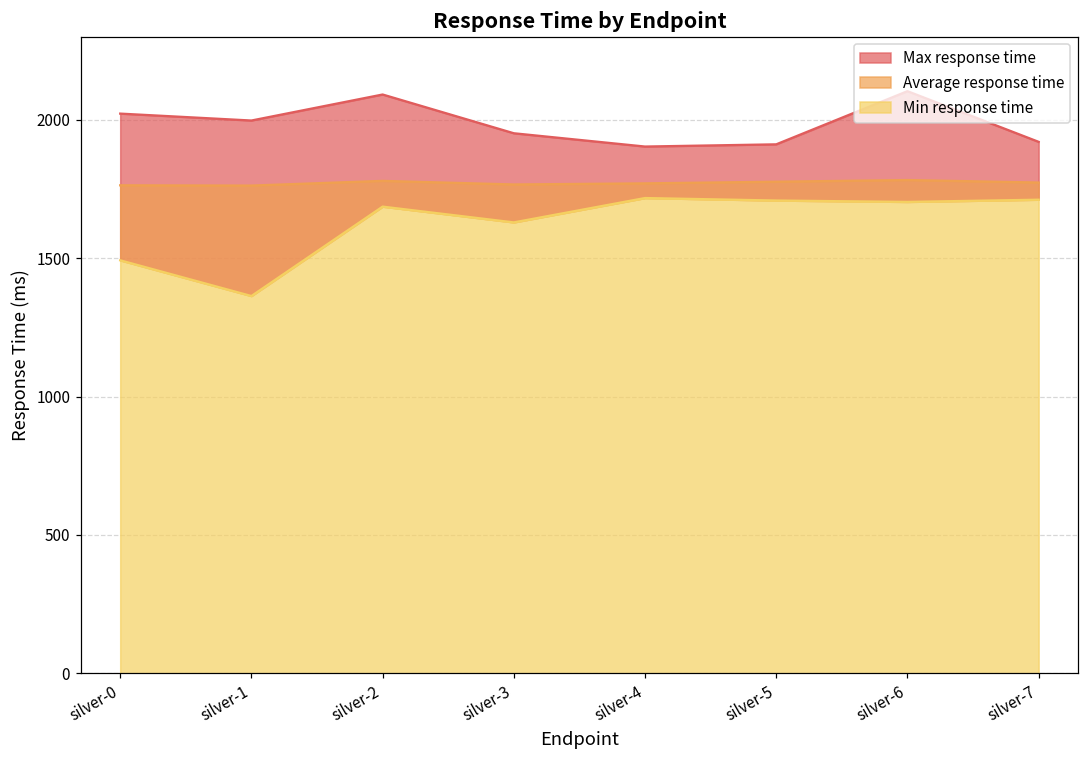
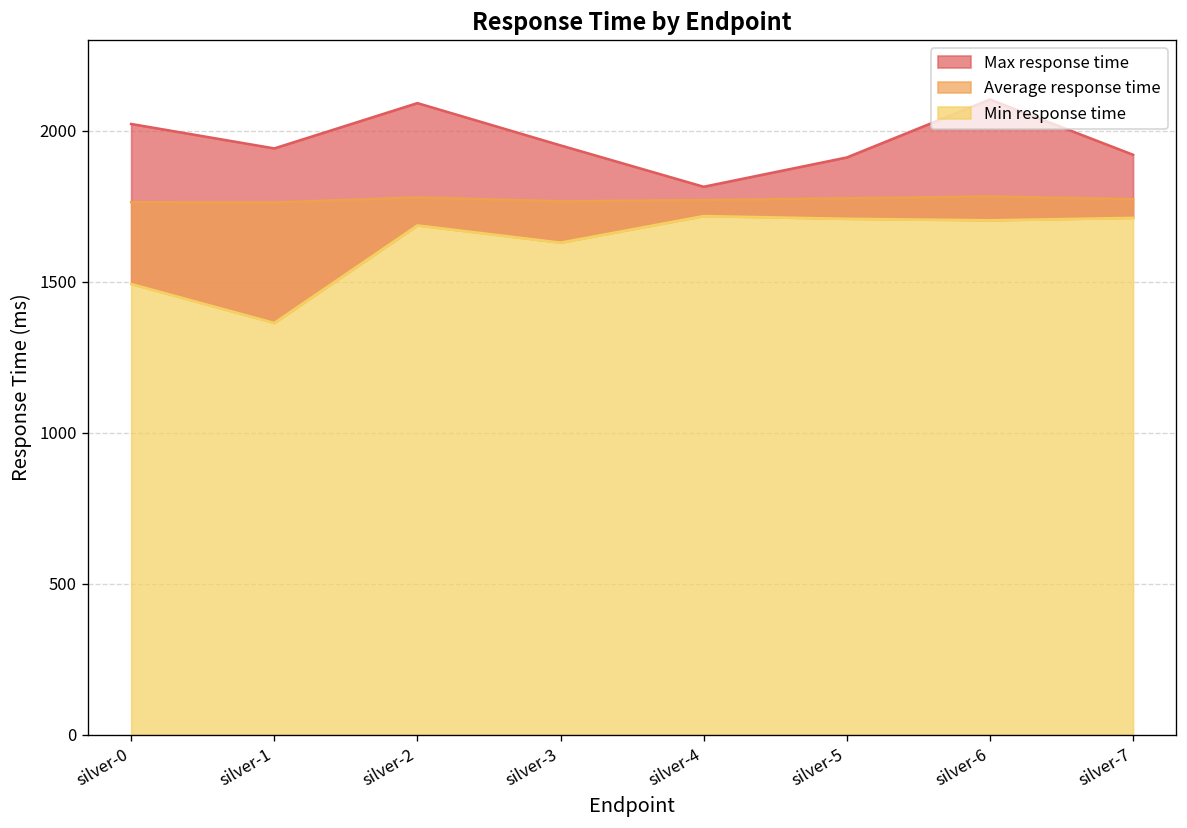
Max response time, silver-1: 2000 -> 1940
Max response time, silver-4: 1900 -> 1810
